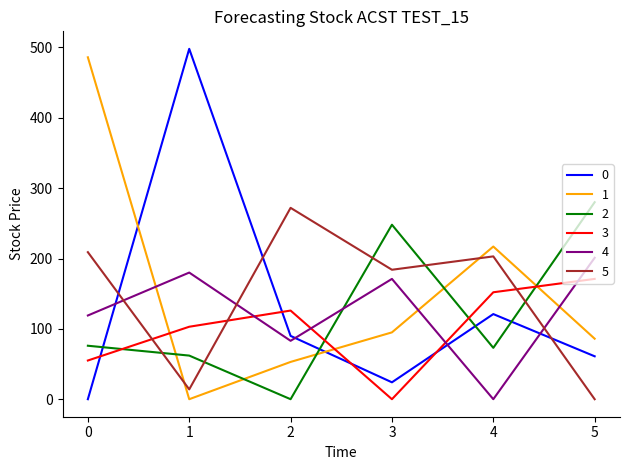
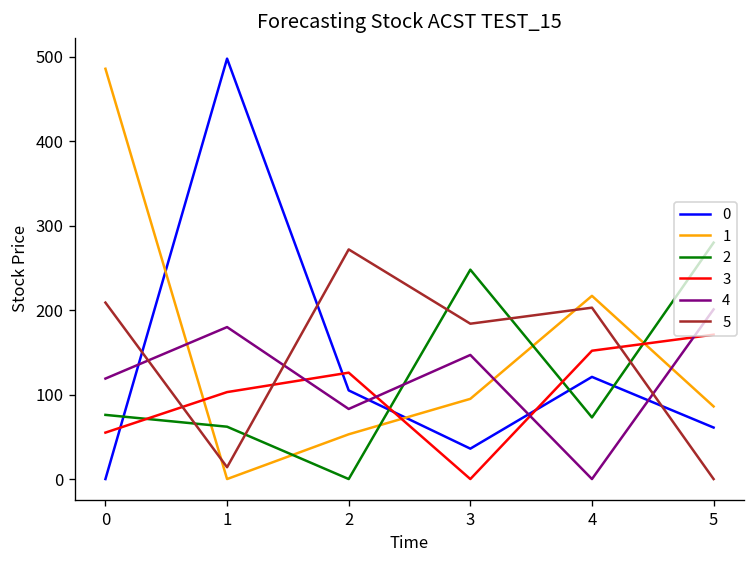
0, 2: 90 -> 110
0, 3: 20 -> 40
4, 3: 170 -> 150
